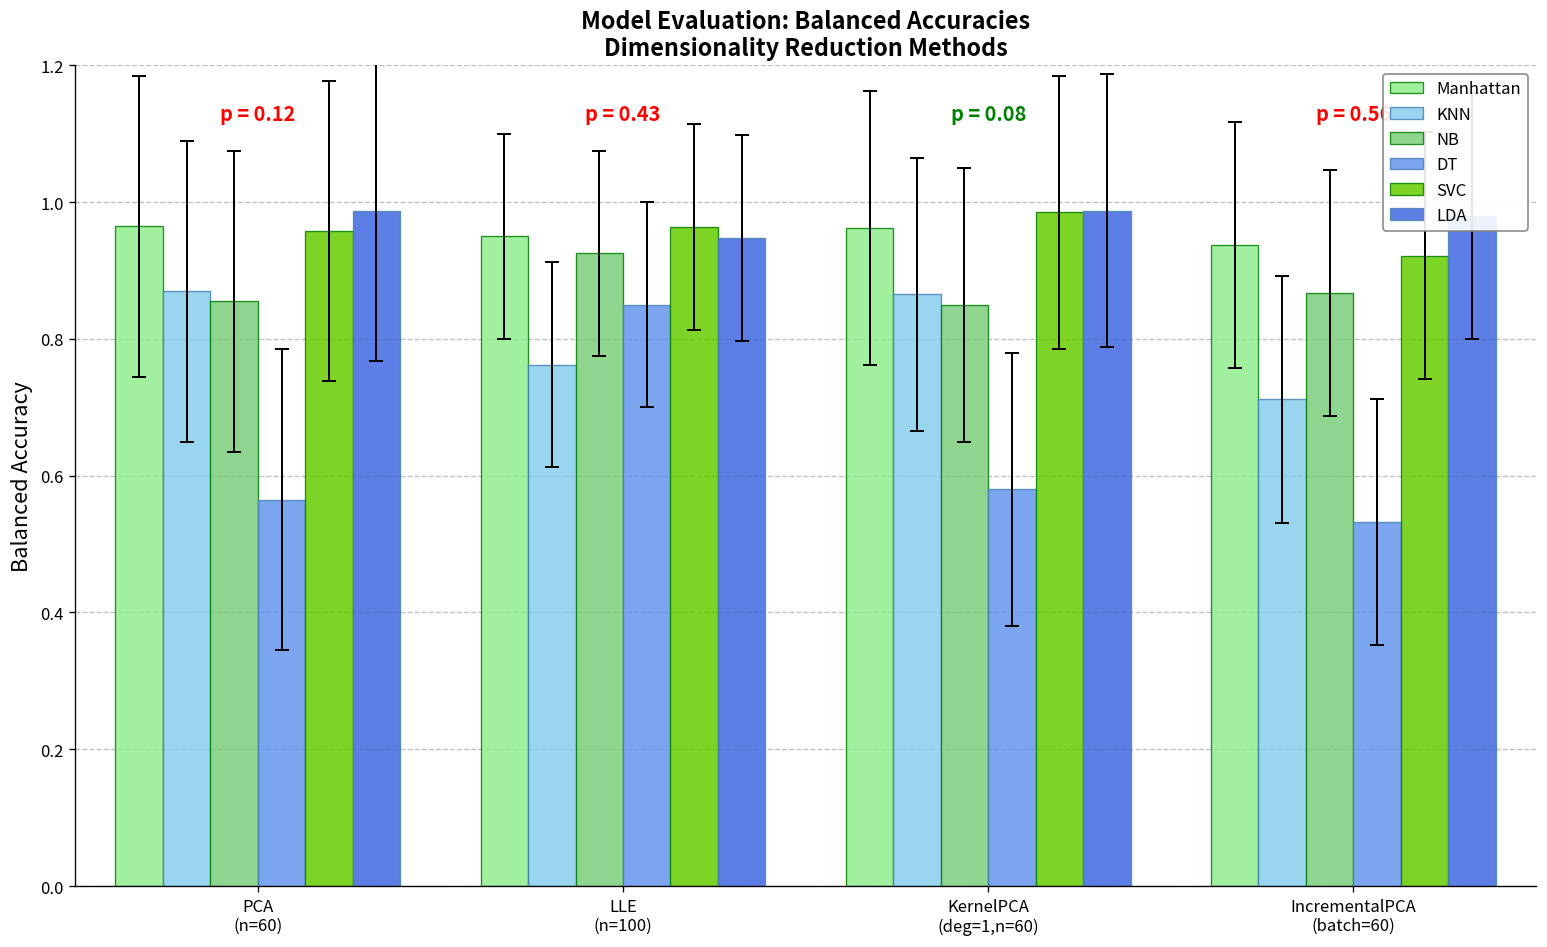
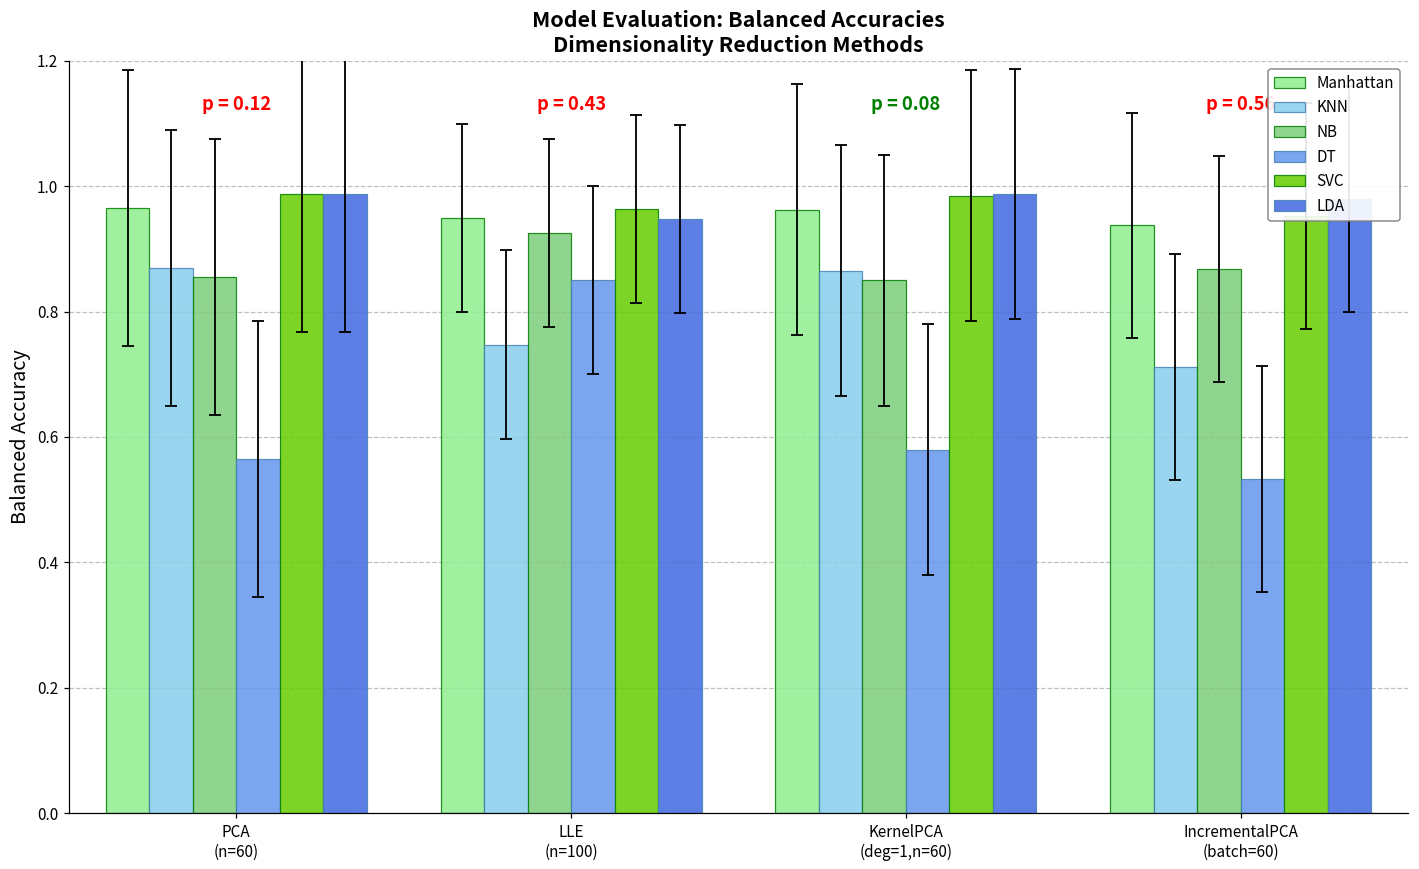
SVC, PCA (n=60): 0.96 -> 0.99
KNN, LLE (n=100): 0.76 -> 0.75
SVC, IncrementalPCA (batch=60): 0.92 -> 0.95
